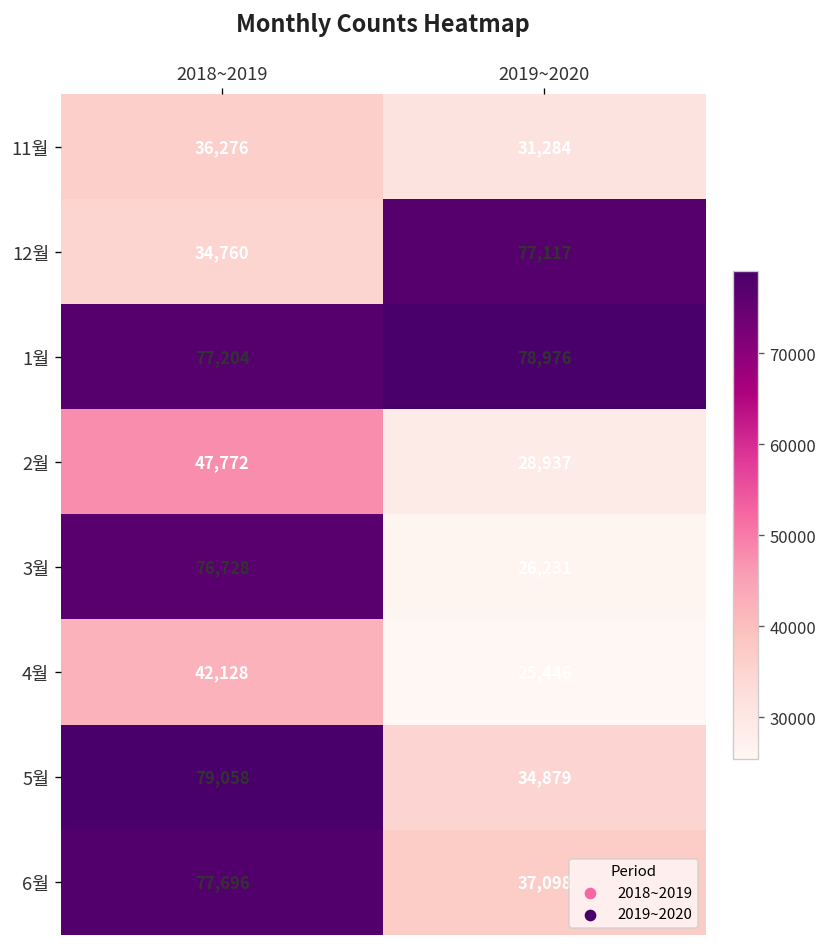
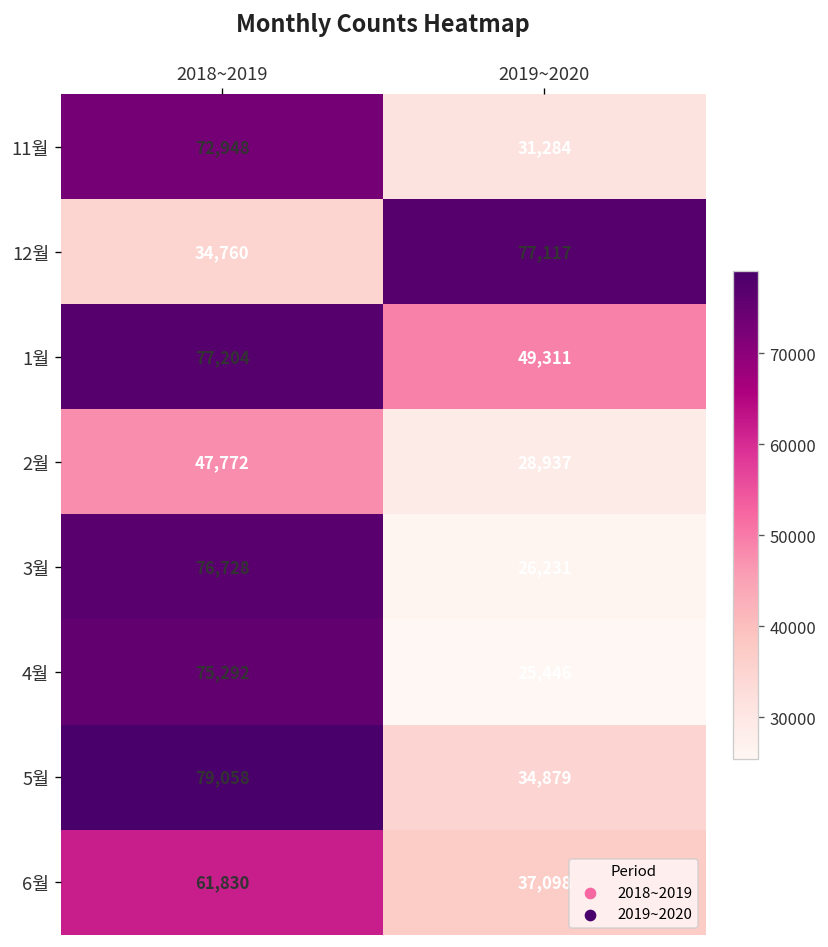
11월, 2018~2019: 36,276 -> 72,948
1월, 2019~2020: 78,976 -> 49,311
4월, 2018~2019: 42,128 -> 75,292
6월, 2018~2019: 77,696 -> 61,830
